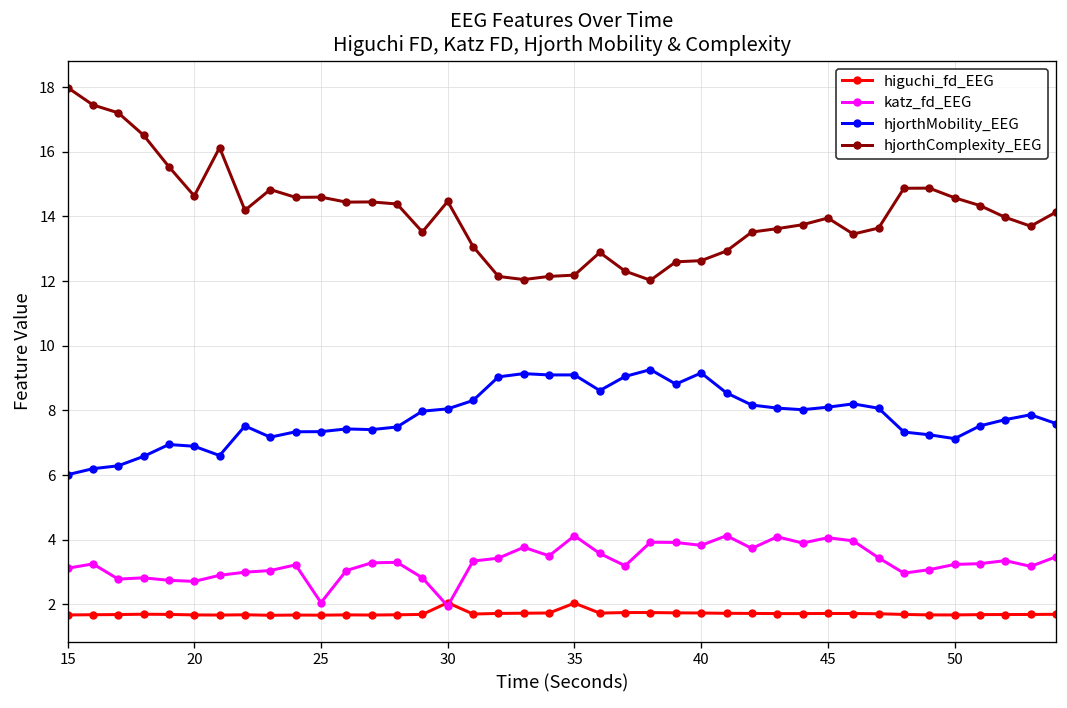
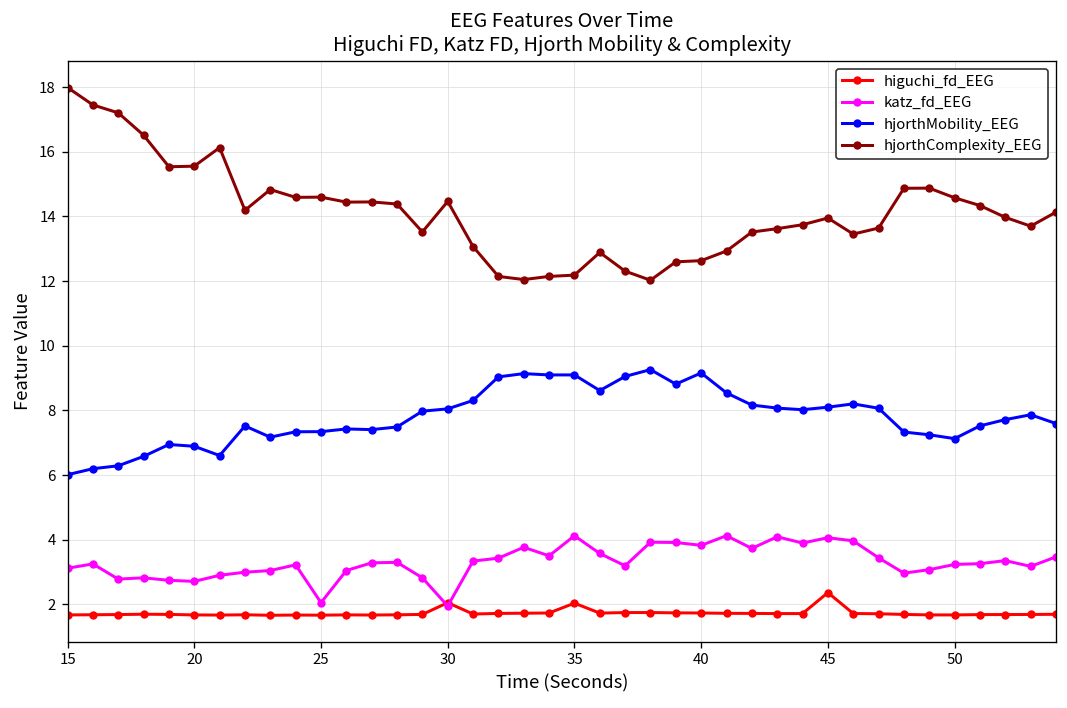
hjorthComplexity_EEG, 20: 14.6 -> 15.6
higuchi_fd_EEG, 45: 1.7 -> 2.4
